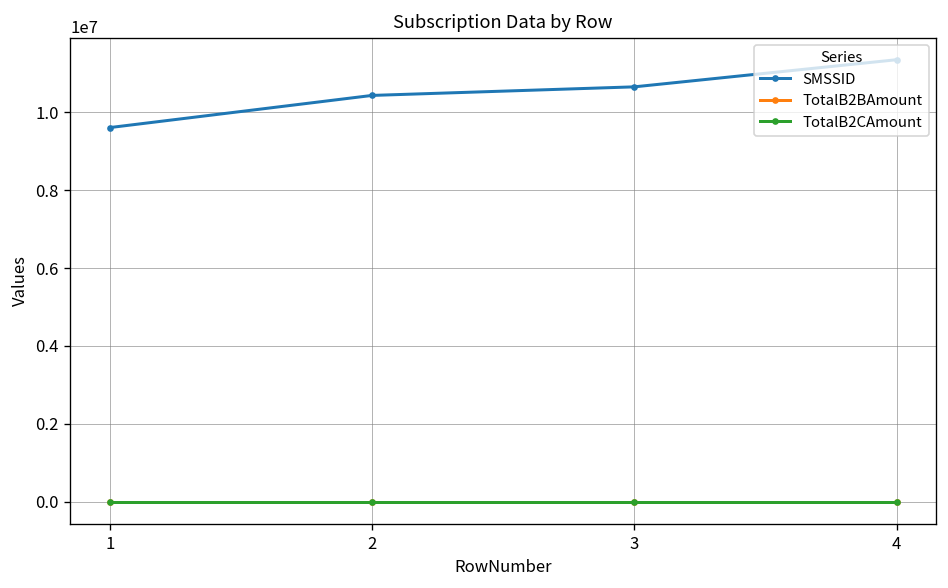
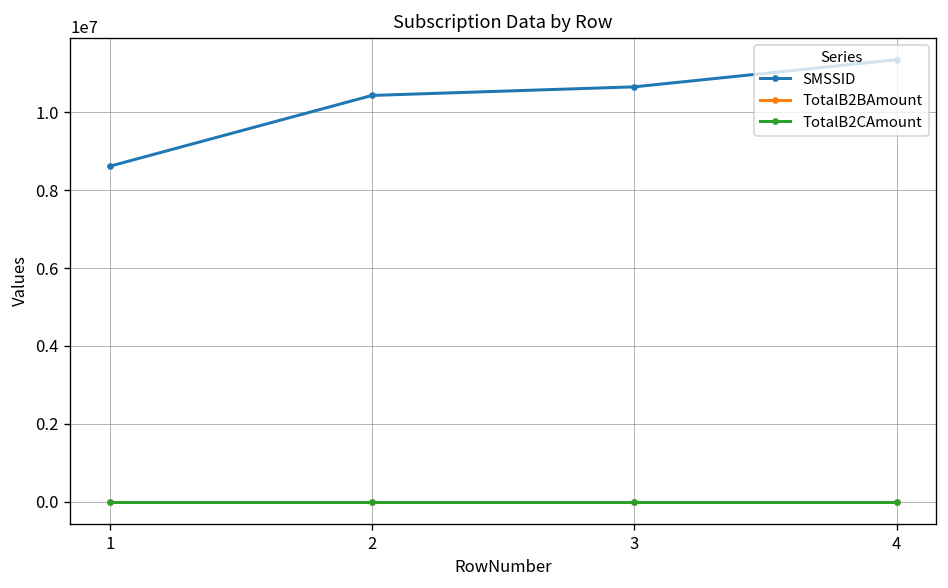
SMSSID, 1: 9600000 -> 8600000
